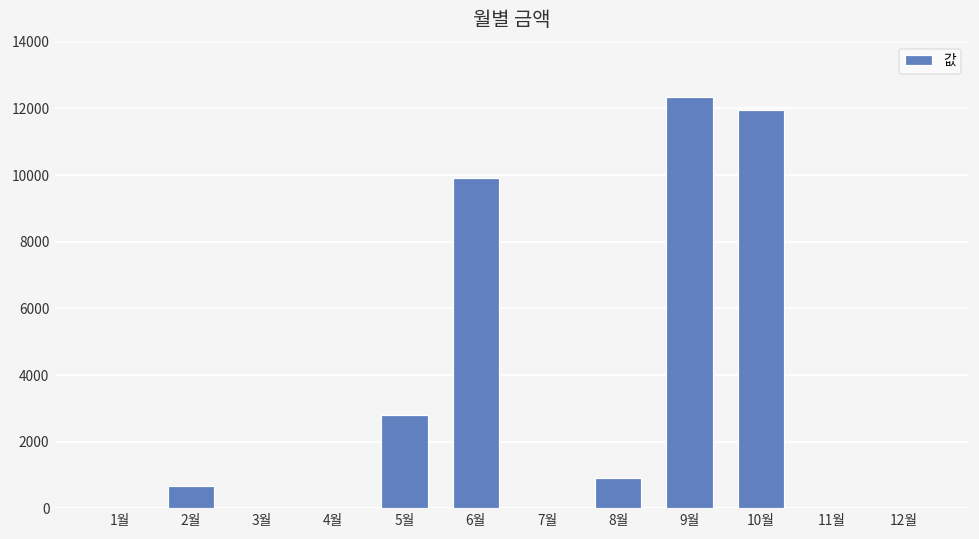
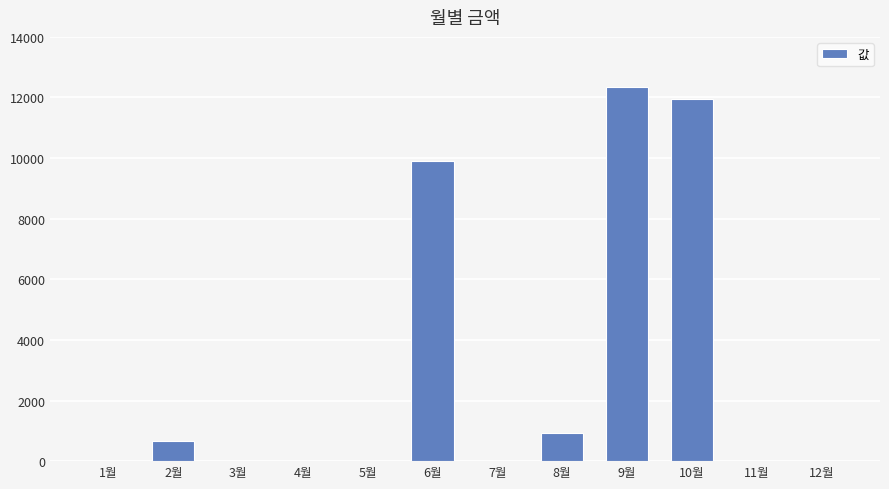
5월: 2800 -> 0
